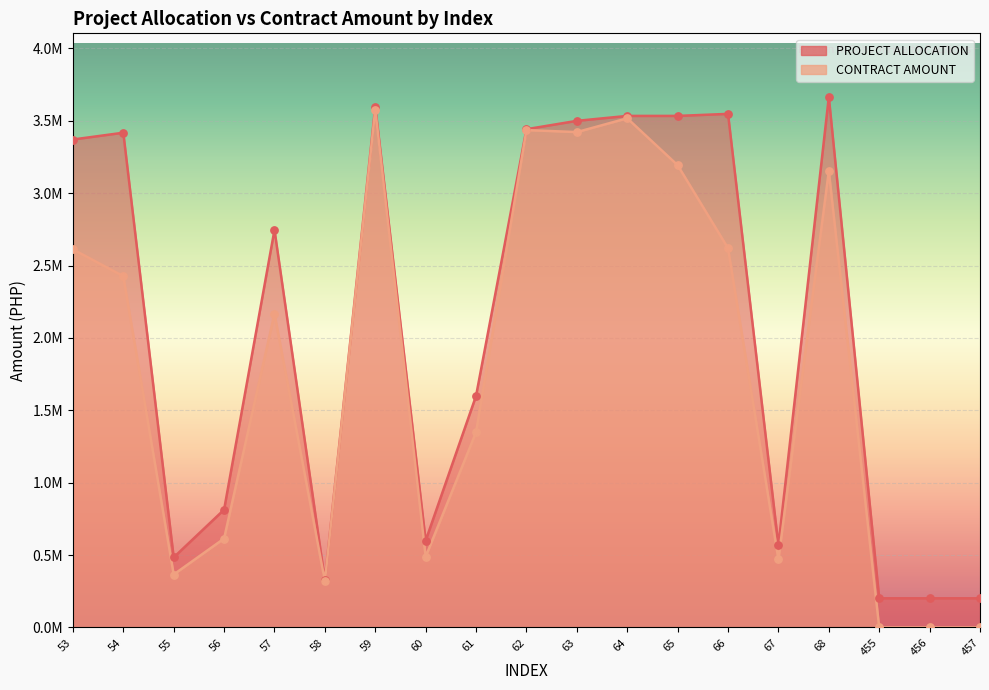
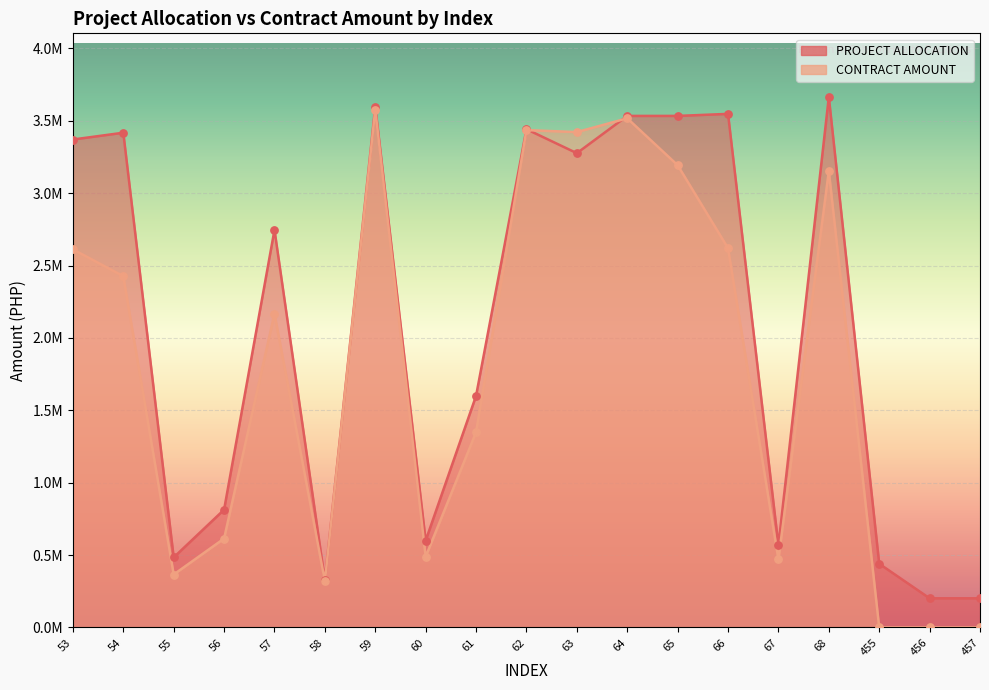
PROJECT ALLOCATION, 63: 3500000 -> 3280000
PROJECT ALLOCATION, 455: 200000 -> 440000
